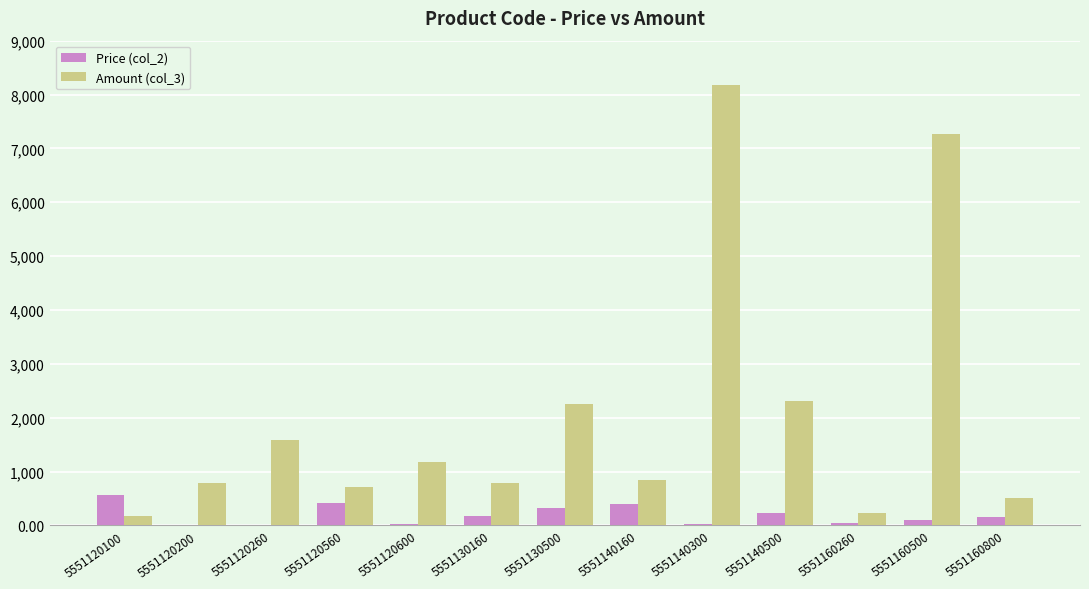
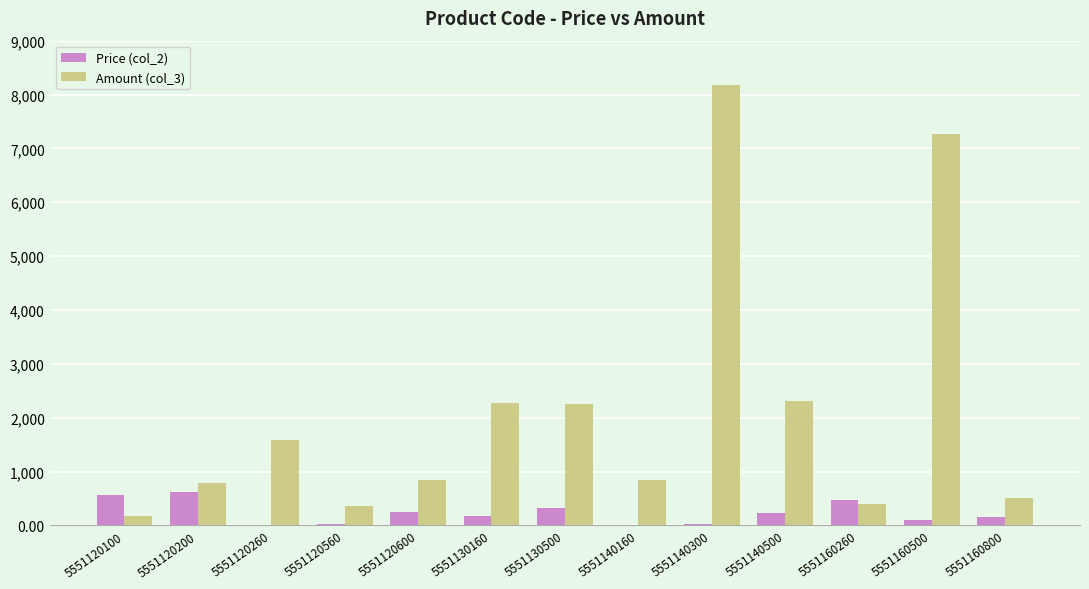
Price (col_2), 5551120200: 0 -> 600
Price (col_2), 5551120560: 400 -> 0
Amount (col_3), 5551120560: 700 -> 400
Price (col_2), 5551120600: 0 -> 200
Amount (col_3), 5551120600: 1,200 -> 800
Amount (col_3), 5551130160: 800 -> 2,300
Price (col_2), 5551140160: 400 -> 0
Price (col_2), 5551160260: 100 -> 500
Amount (col_3), 5551160260: 200 -> 400
